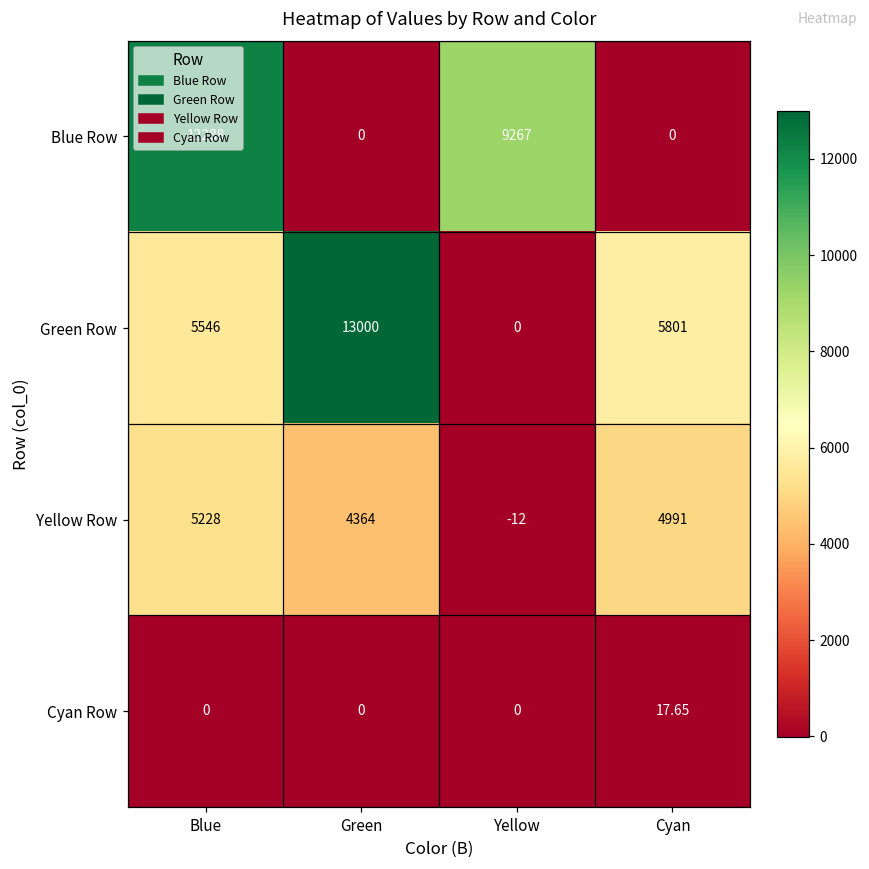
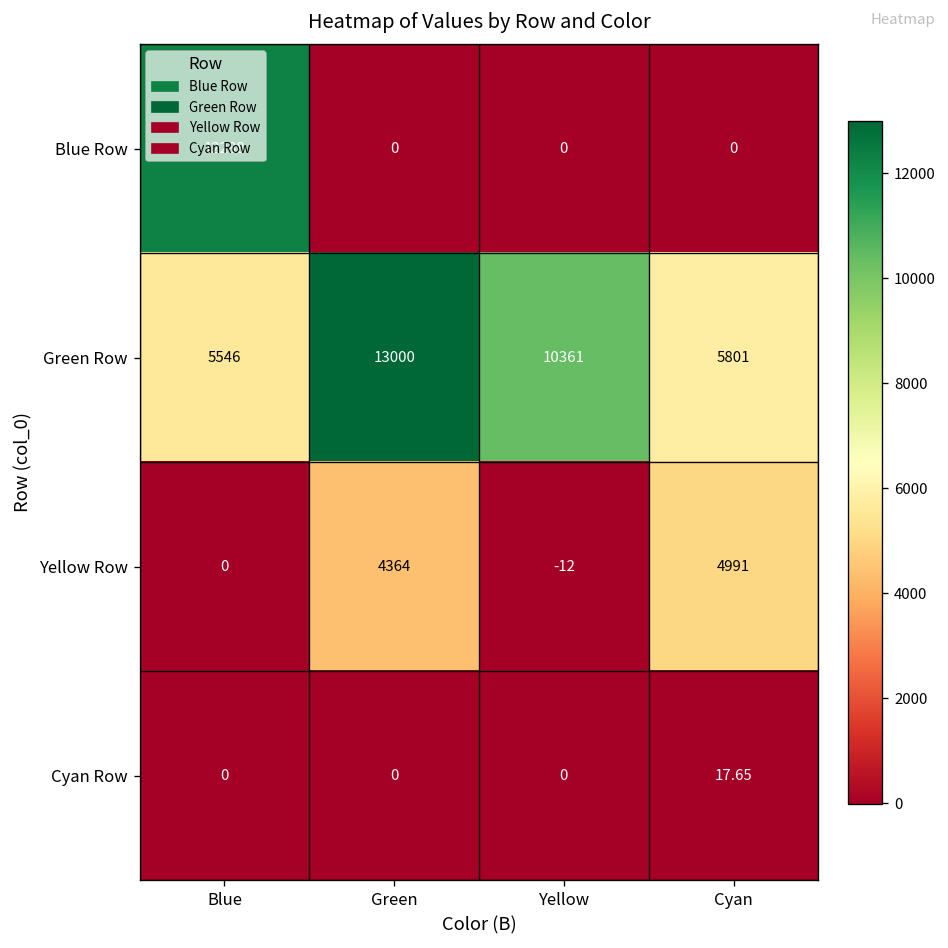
Blue Row, Yellow: 9267 -> 0
Green Row, Yellow: 0 -> 10361
Yellow Row, Blue: 5228 -> 0
